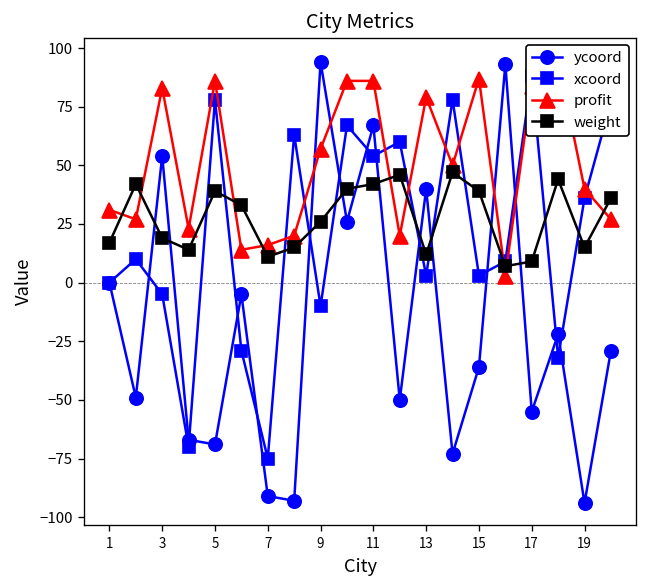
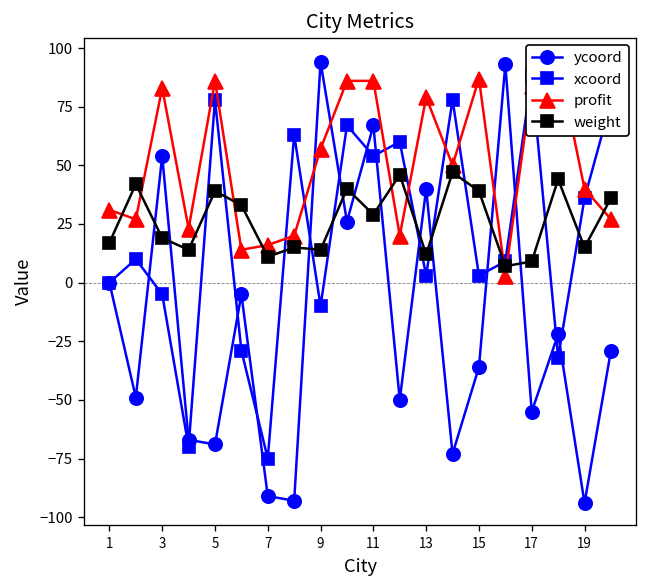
weight, 9: 26 -> 14
weight, 11: 42 -> 29
